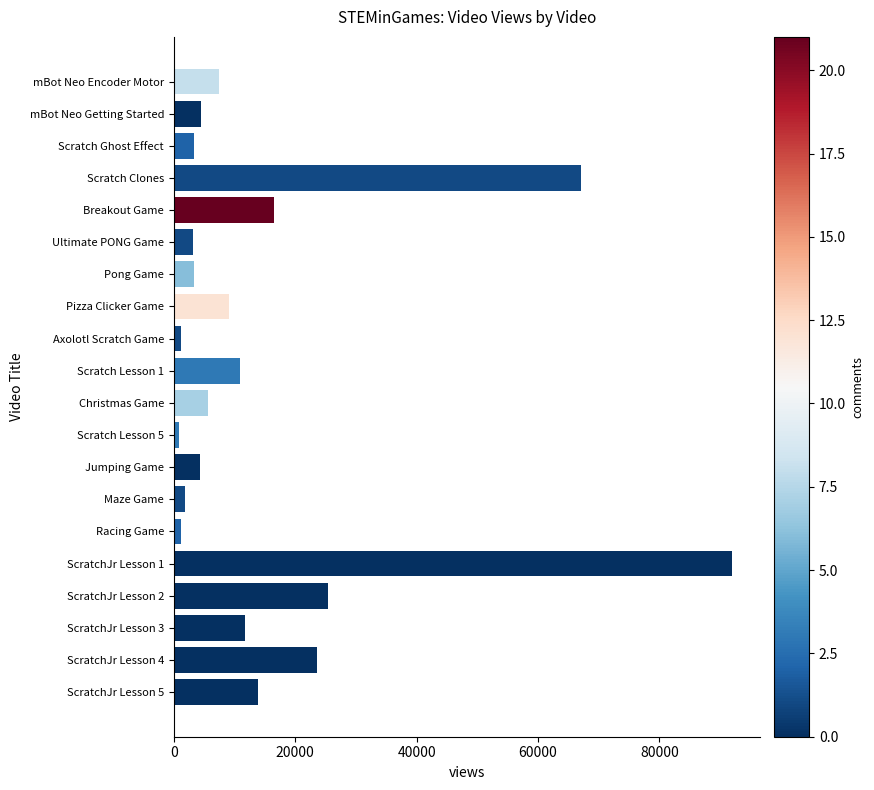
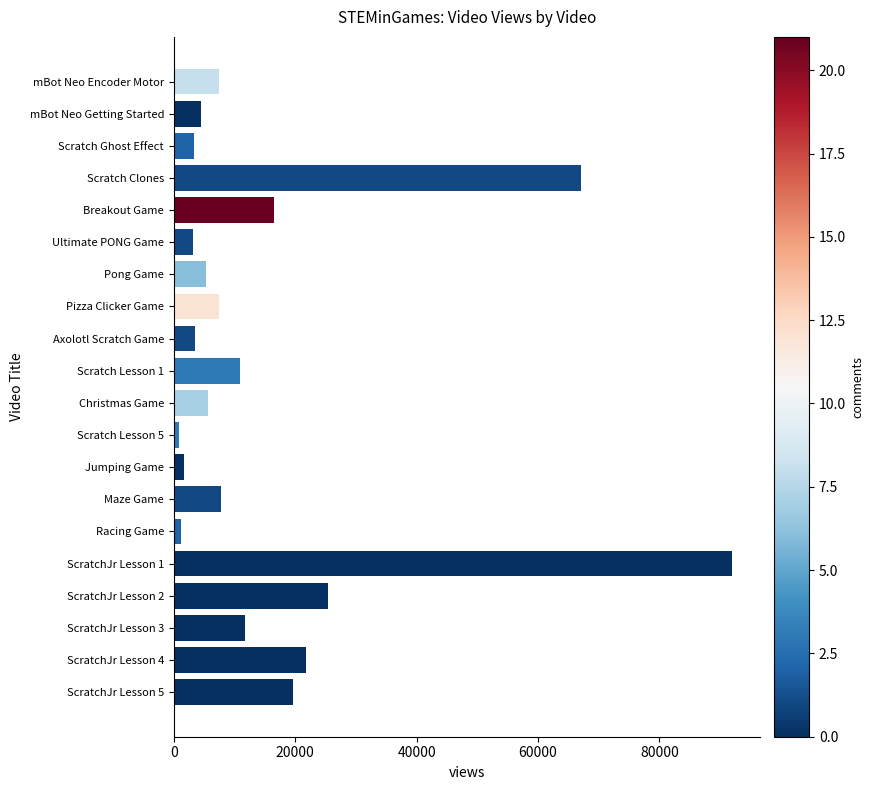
Pong Game: 3000 -> 5000
Pizza Clicker Game: 9000 -> 7000
Axolotl Scratch Game: 1000 -> 3000
Jumping Game: 4000 -> 2000
Maze Game: 2000 -> 8000
ScratchJr Lesson 4: 24000 -> 22000
ScratchJr Lesson 5: 14000 -> 20000
